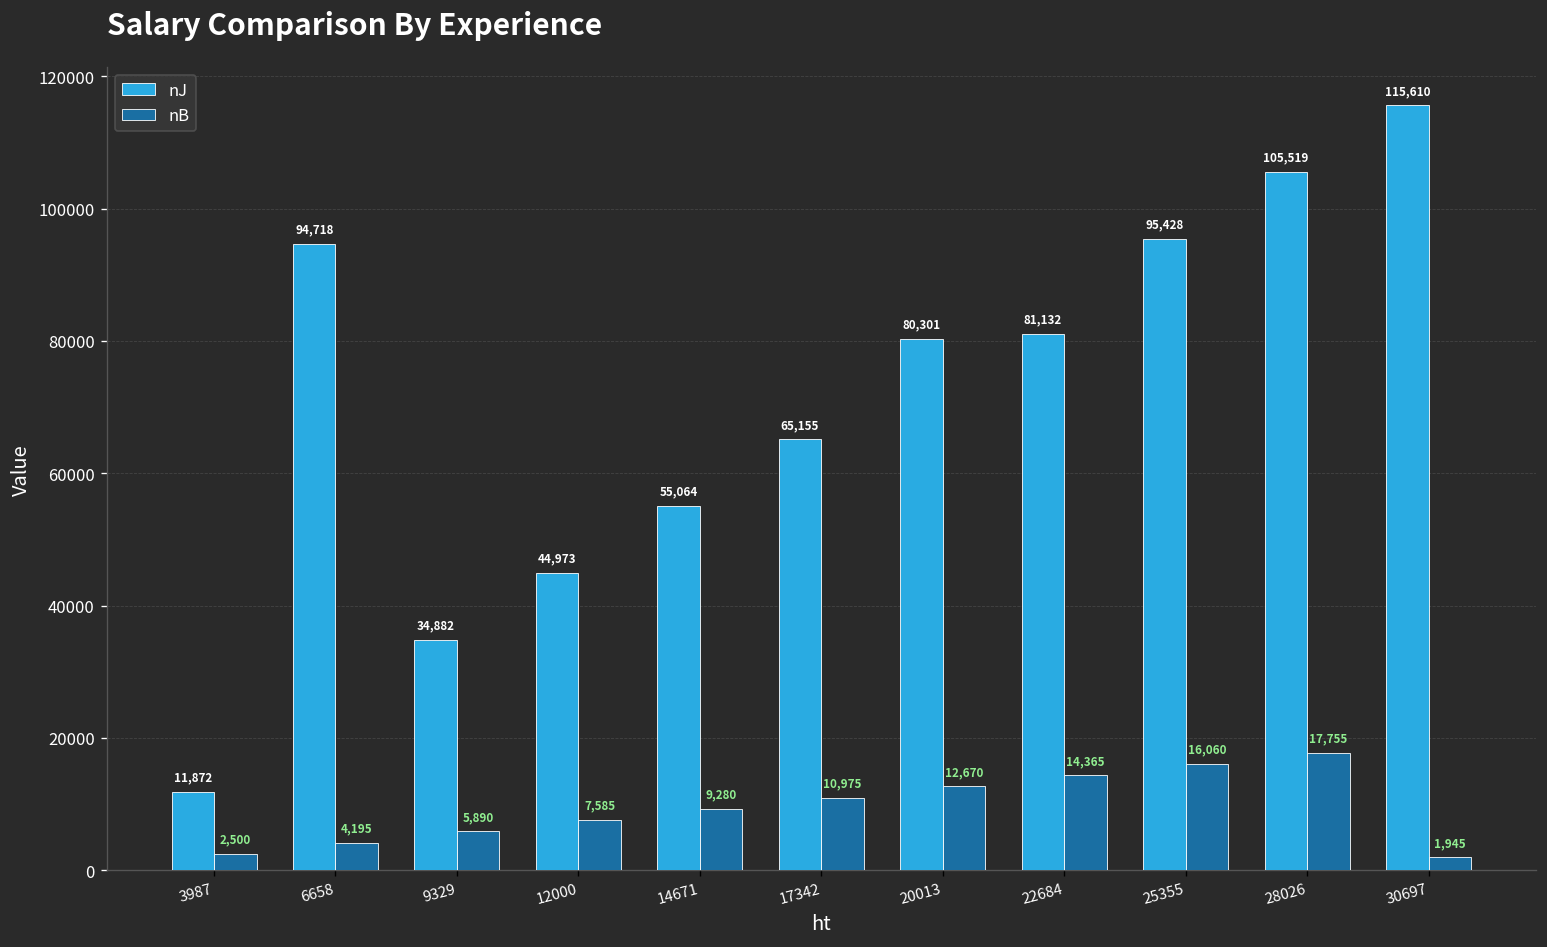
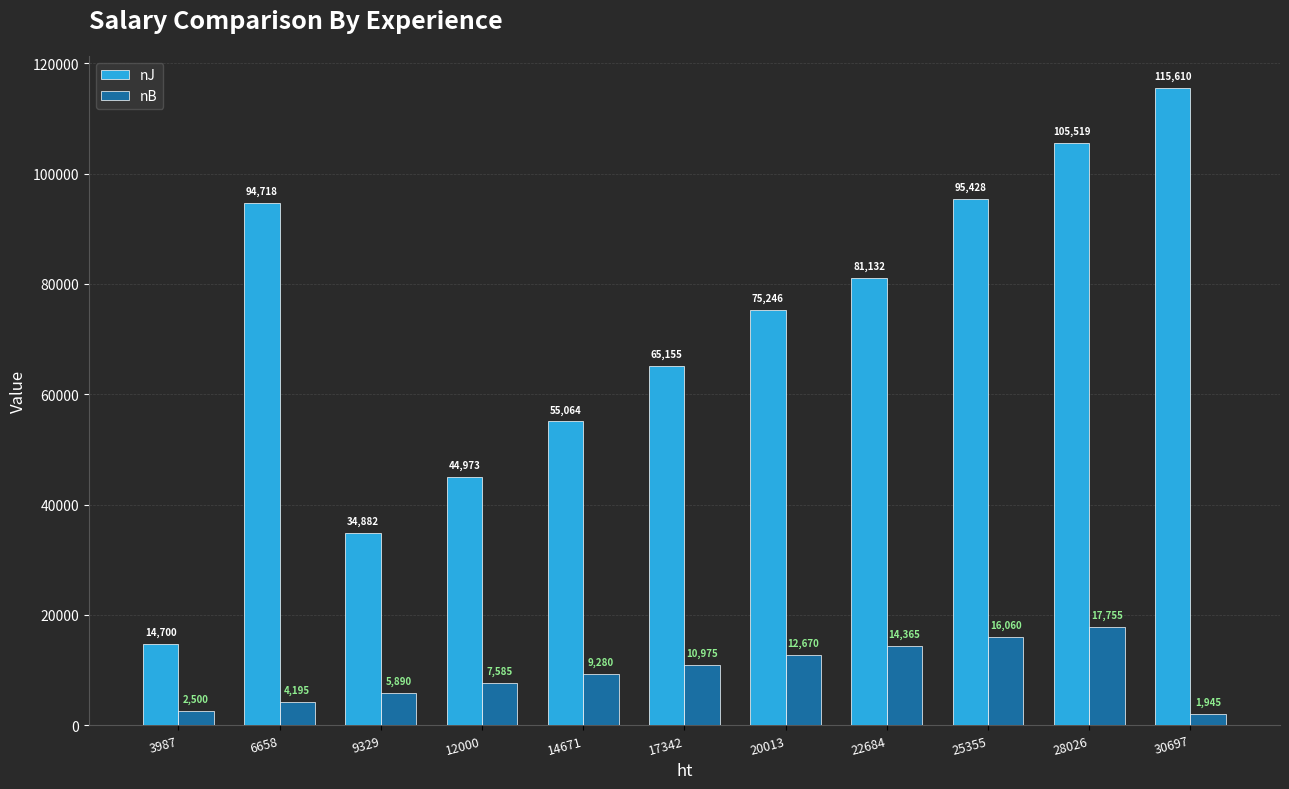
nJ, 3987: 11,872 -> 14,700
nJ, 20013: 80,301 -> 75,246
